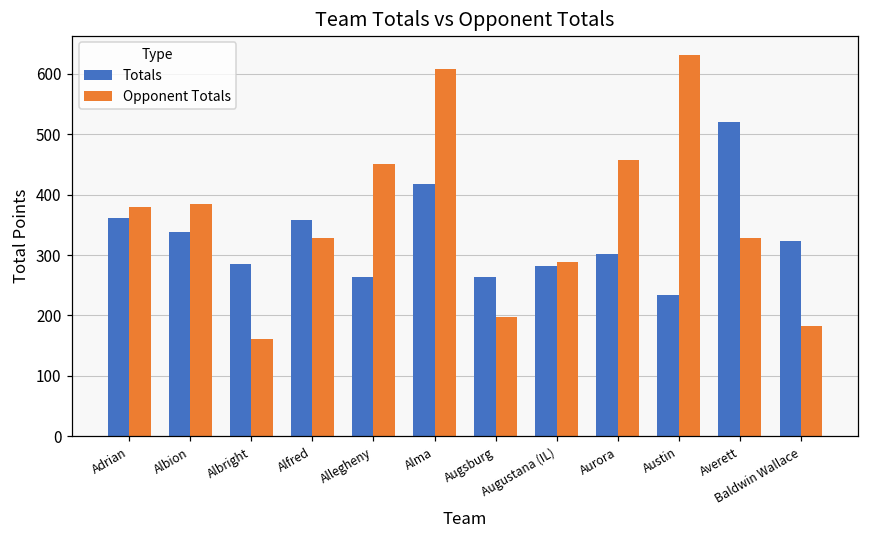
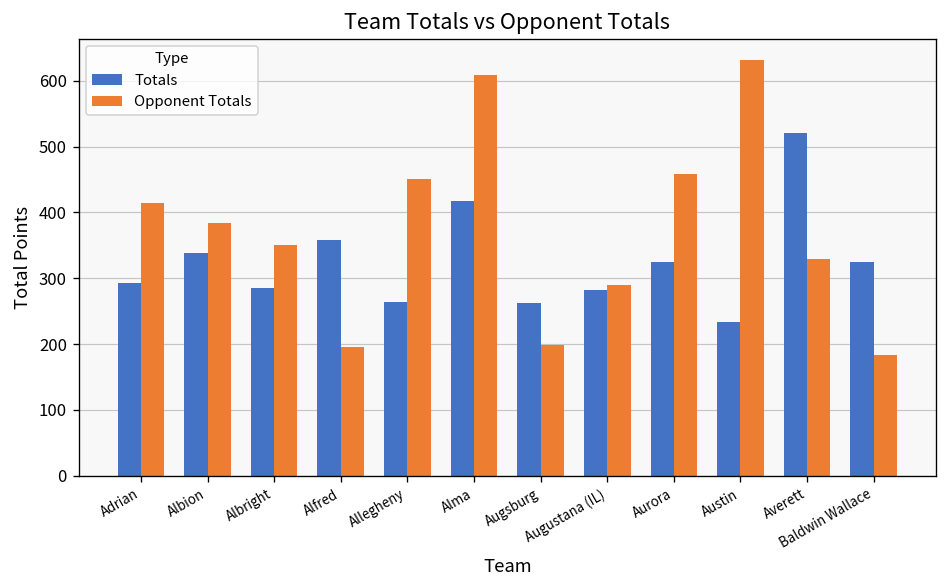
Totals, Adrian: 360 -> 290
Opponent Totals, Adrian: 380 -> 410
Opponent Totals, Albright: 160 -> 350
Opponent Totals, Alfred: 330 -> 200
Totals, Aurora: 300 -> 330
